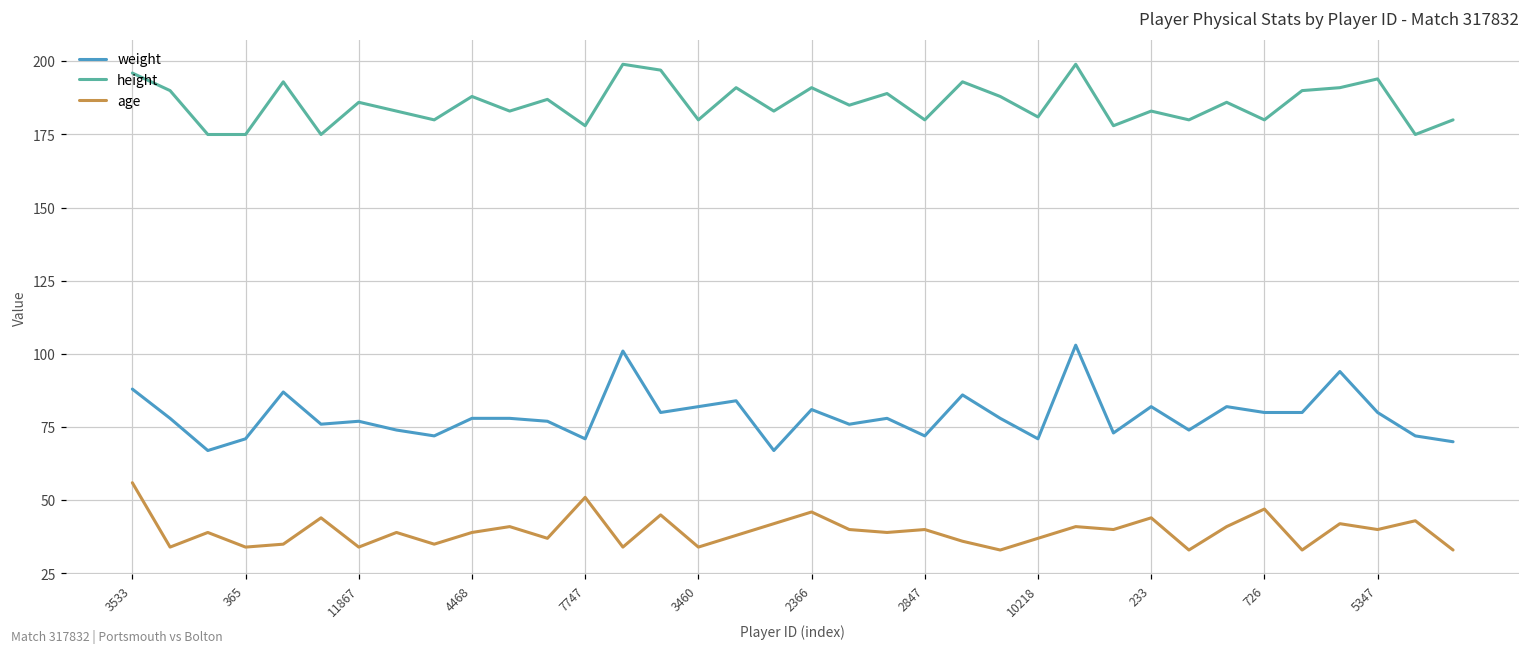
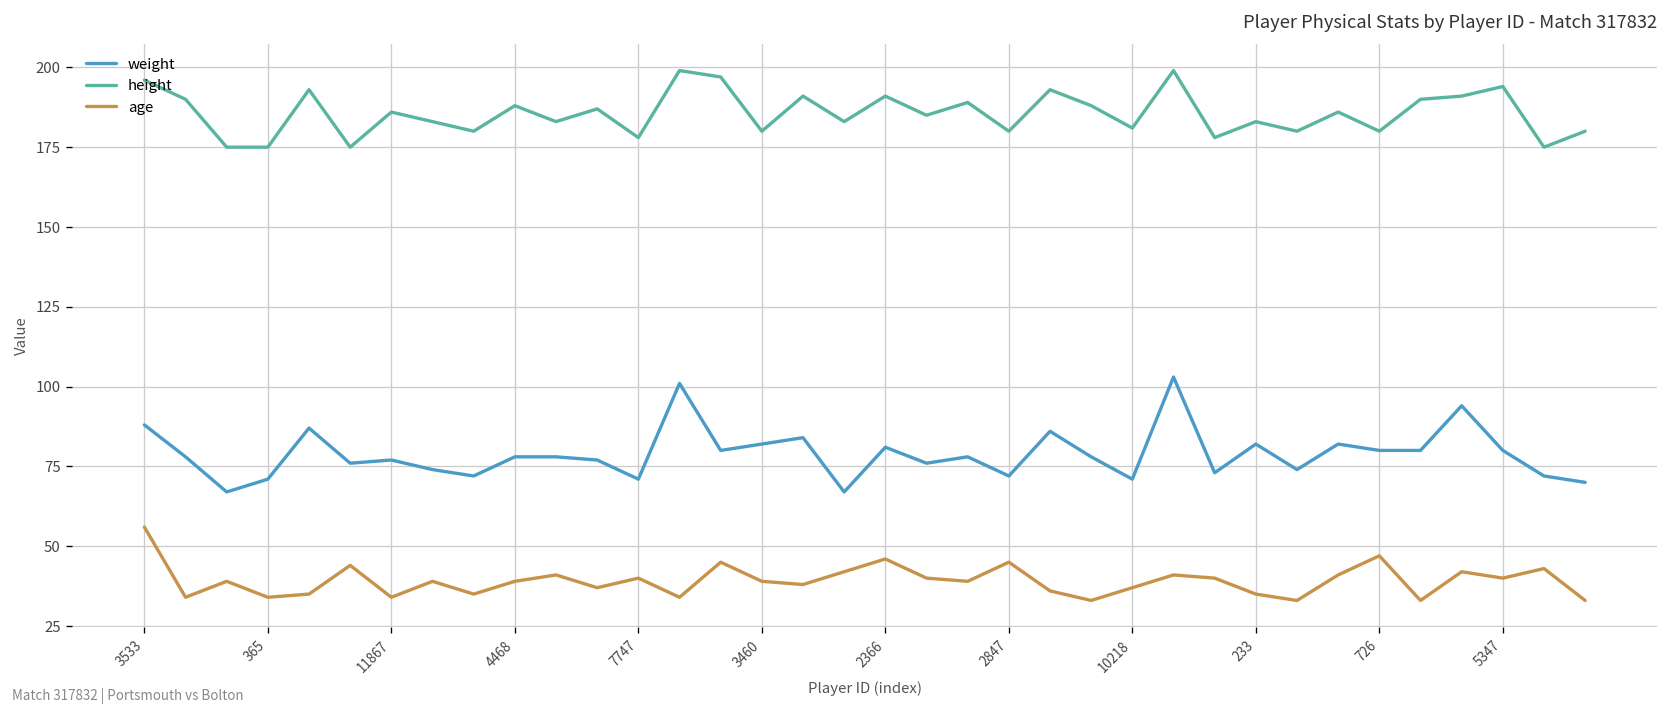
age, 7747: 51 -> 40
age, 3460: 34 -> 39
age, 2847: 40 -> 45
age, 233: 44 -> 35
